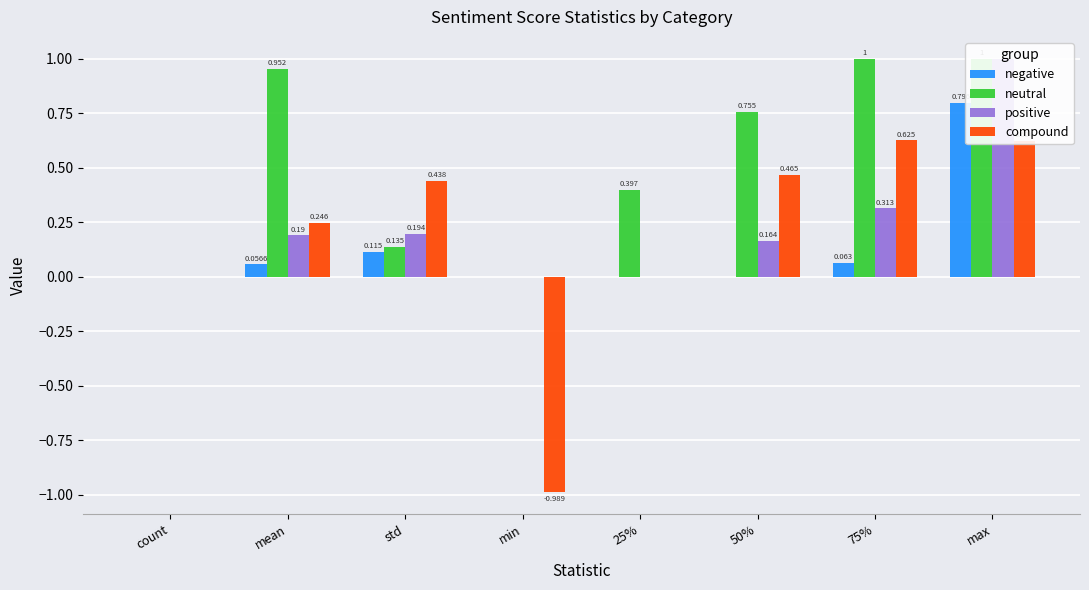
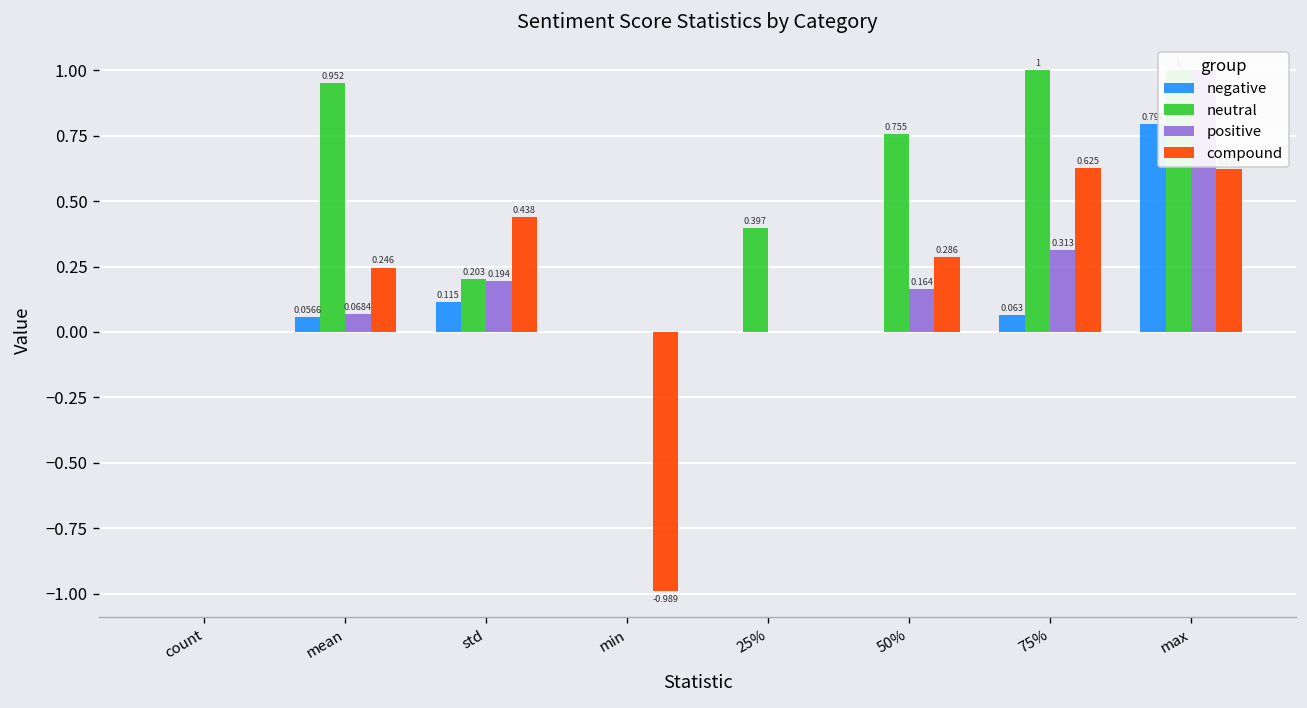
positive, mean: 0.19 -> 0.0684
neutral, std: 0.135 -> 0.203
compound, 50%: 0.465 -> 0.286
